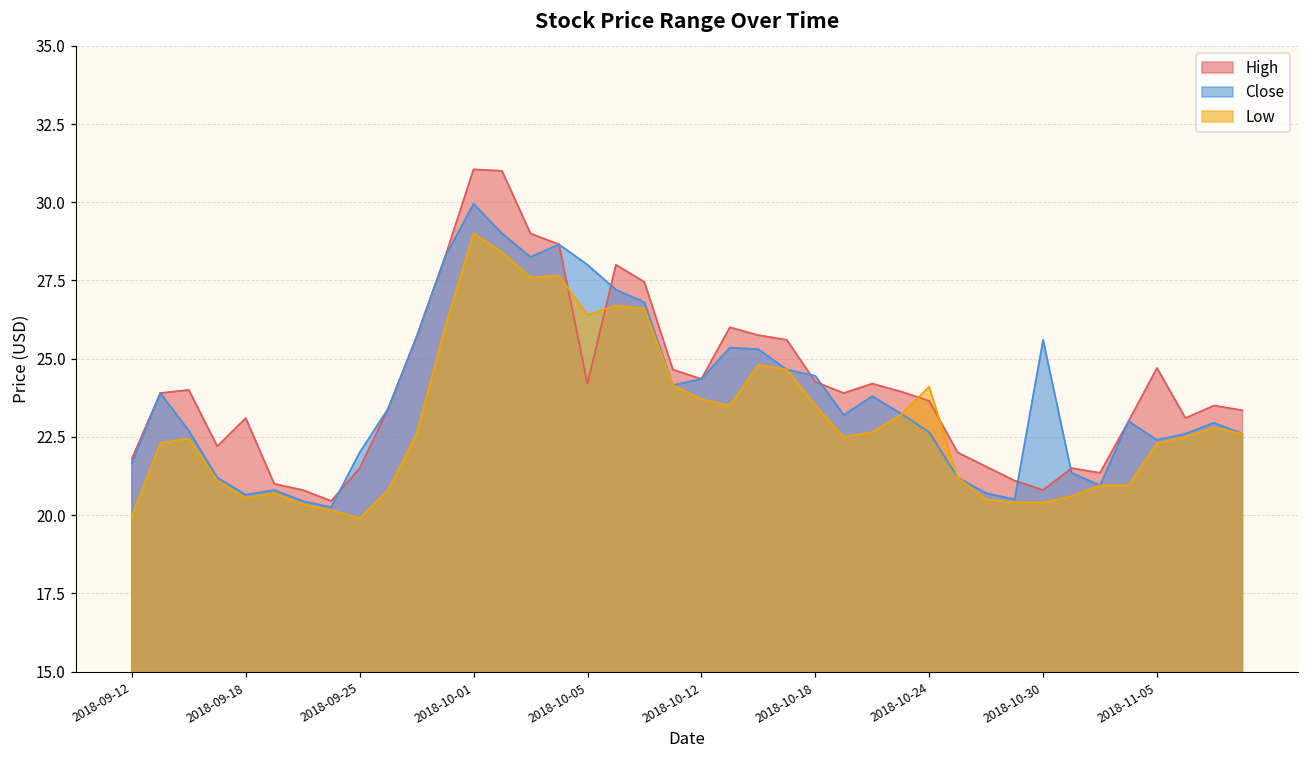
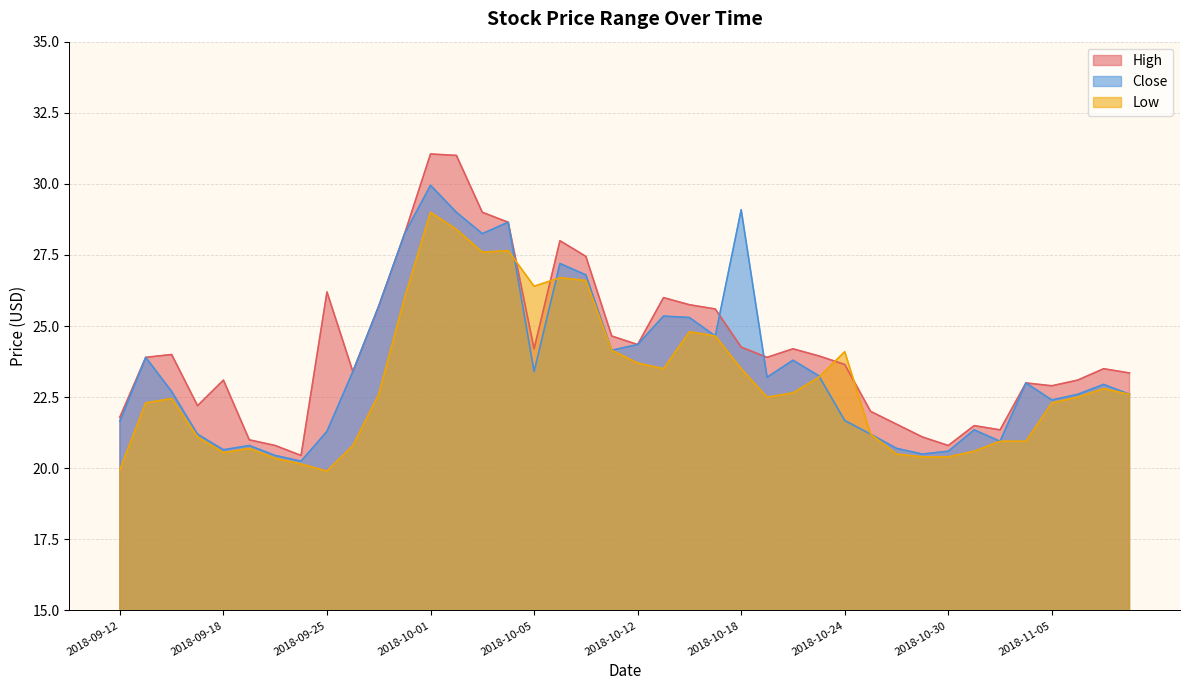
High, 2018-09-25: 21.5 -> 26.2
Close, 2018-09-25: 22.0 -> 21.3
Close, 2018-10-05: 28.0 -> 23.4
Close, 2018-10-18: 24.5 -> 29.1
Close, 2018-10-24: 22.7 -> 21.7
Close, 2018-10-30: 25.6 -> 20.6
High, 2018-11-05: 24.7 -> 22.9
